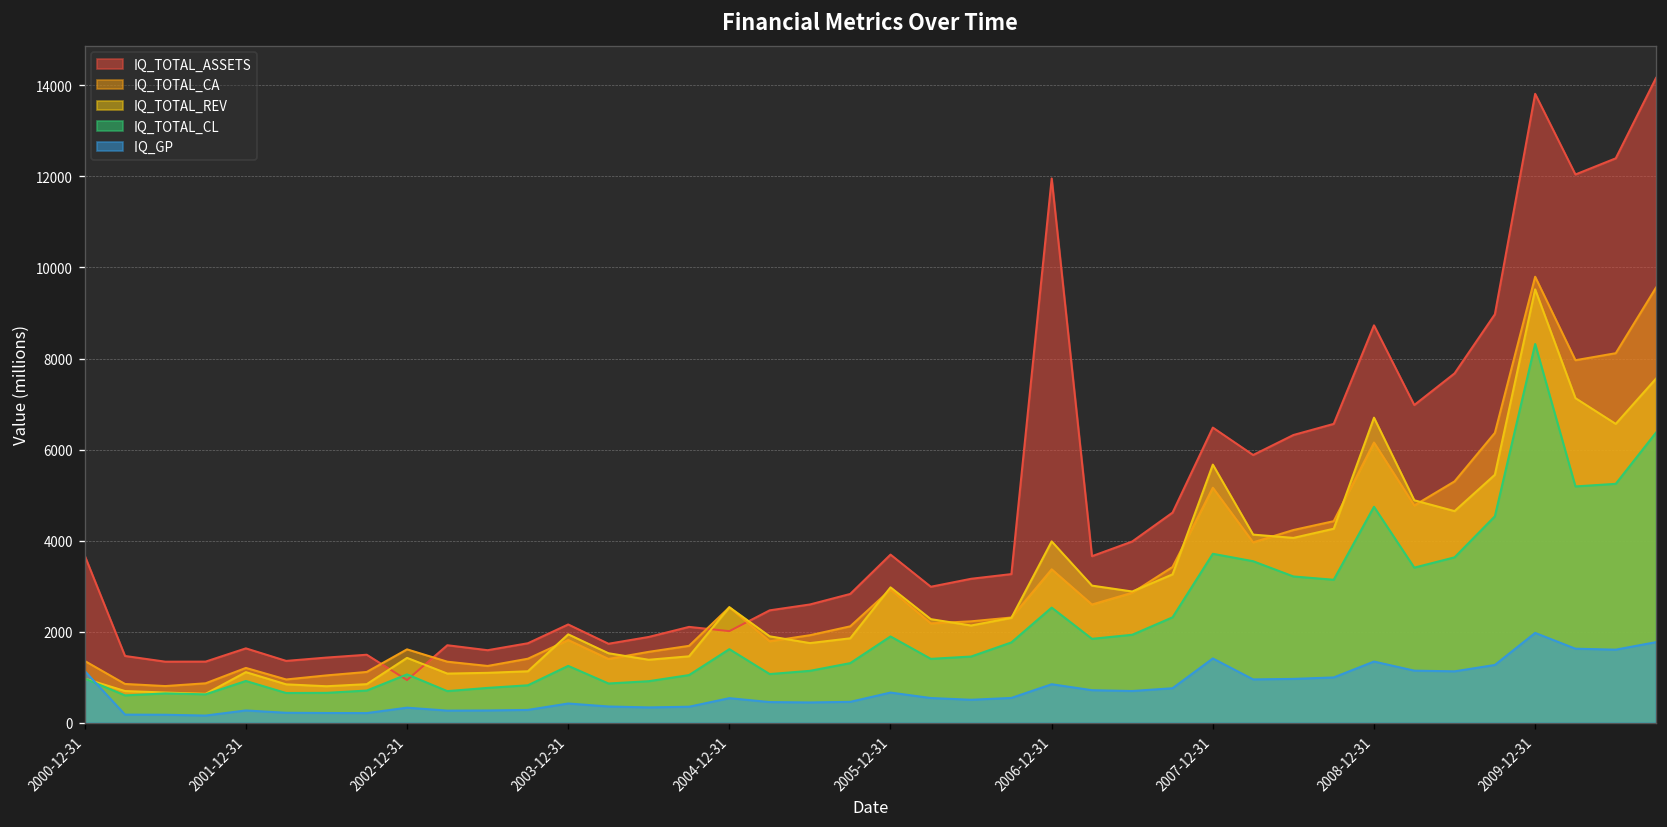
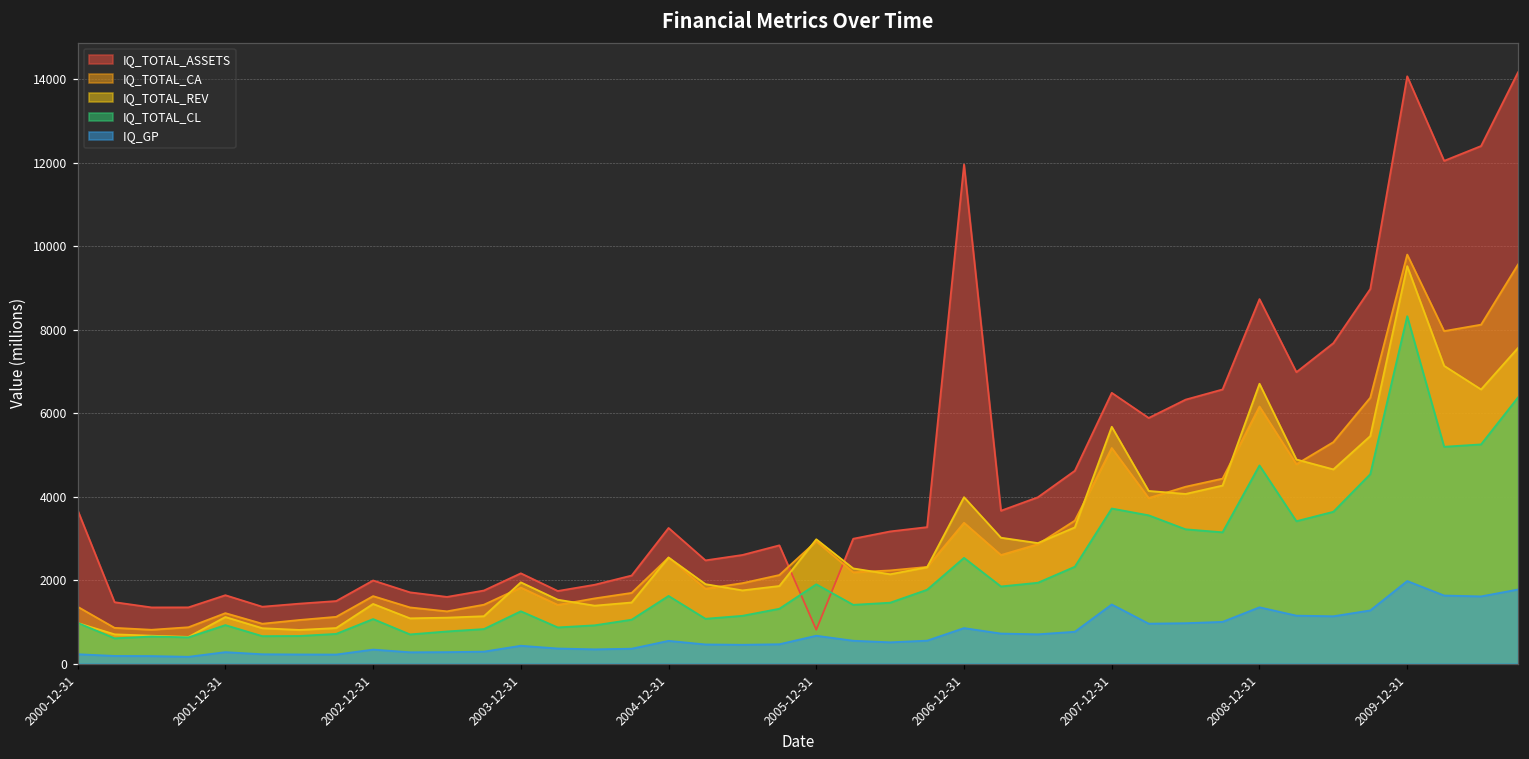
IQ_GP, 2000-12-31: 1100 -> 200
IQ_TOTAL_ASSETS, 2002-12-31: 900 -> 2000
IQ_TOTAL_ASSETS, 2004-12-31: 2000 -> 3200
IQ_TOTAL_ASSETS, 2005-12-31: 3700 -> 800
IQ_TOTAL_ASSETS, 2009-12-31: 13800 -> 14100
